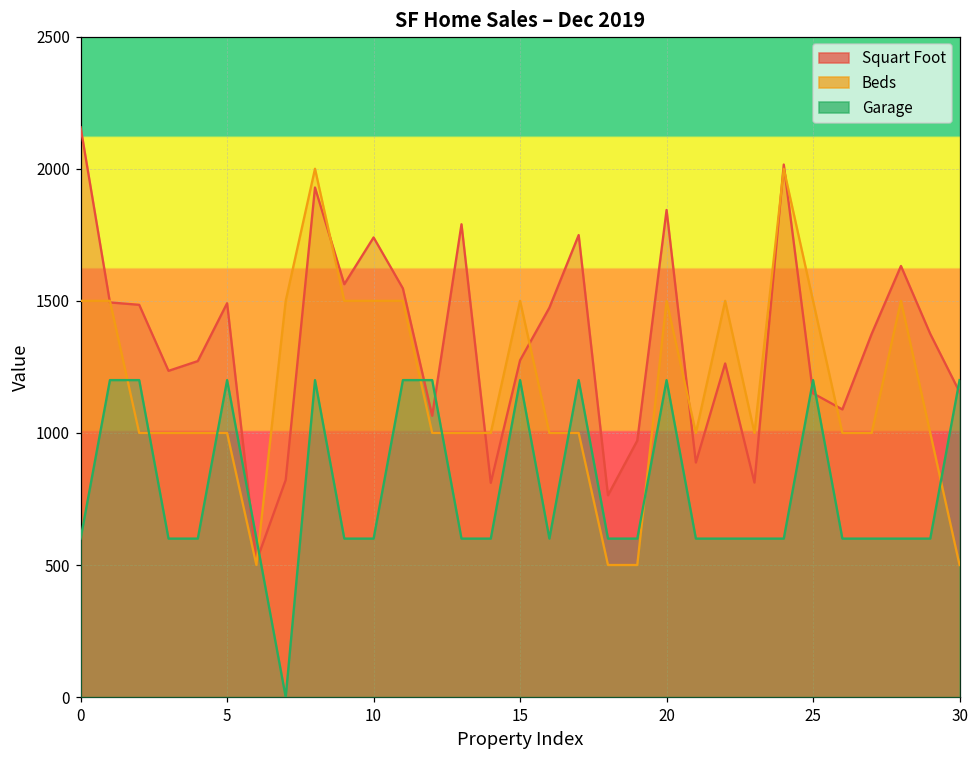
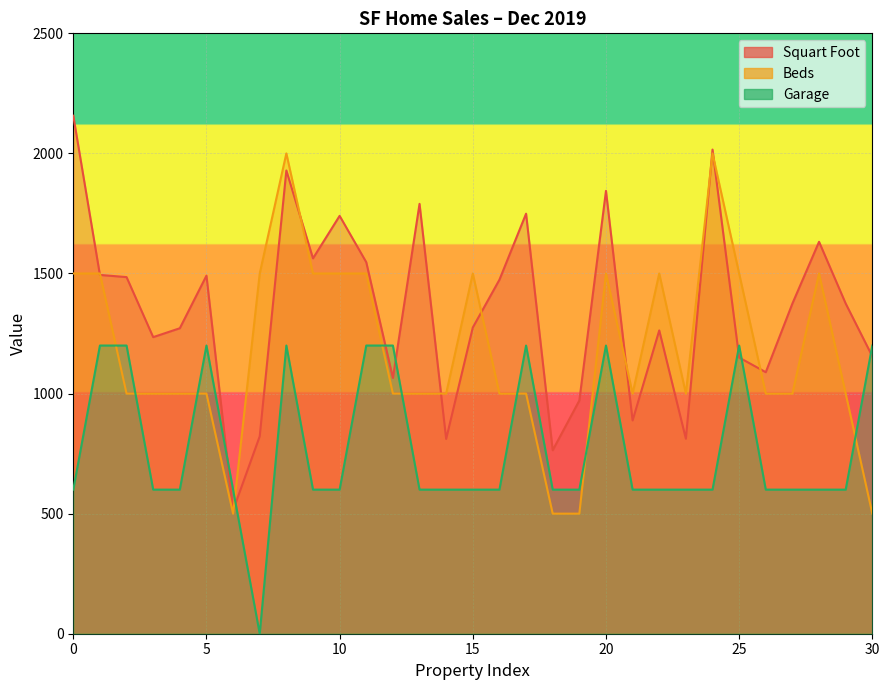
Garage, 15: 1200 -> 600
